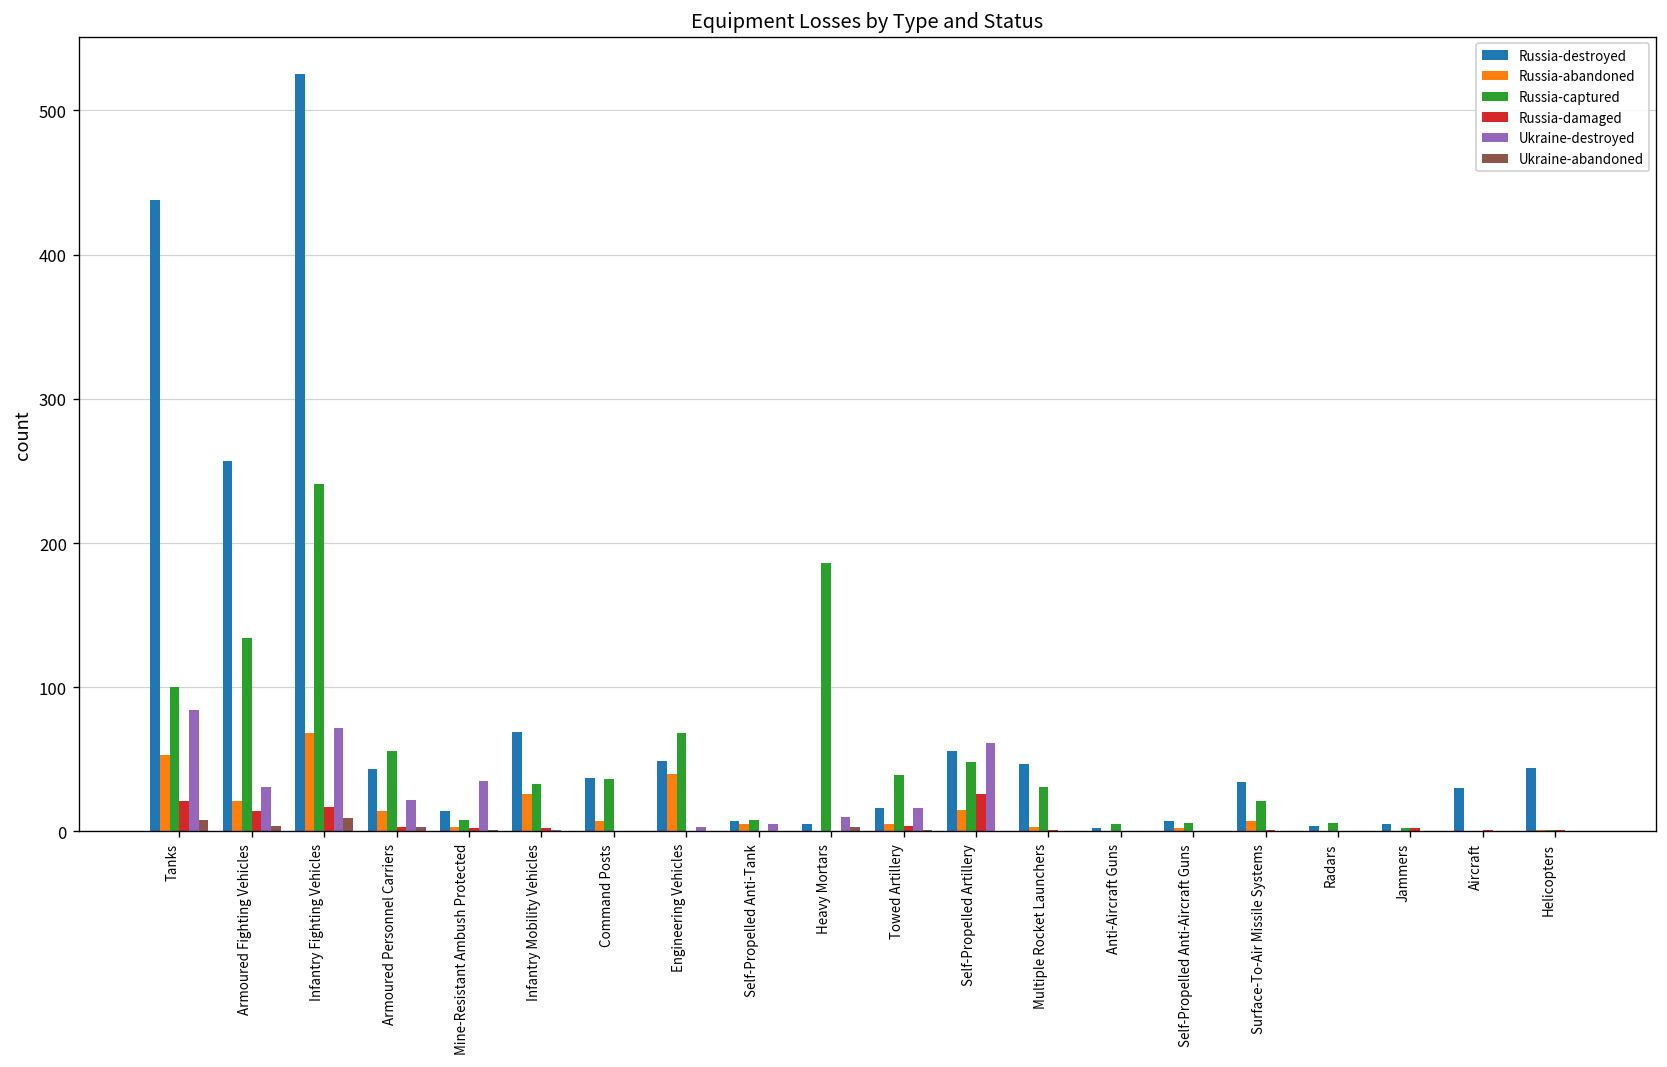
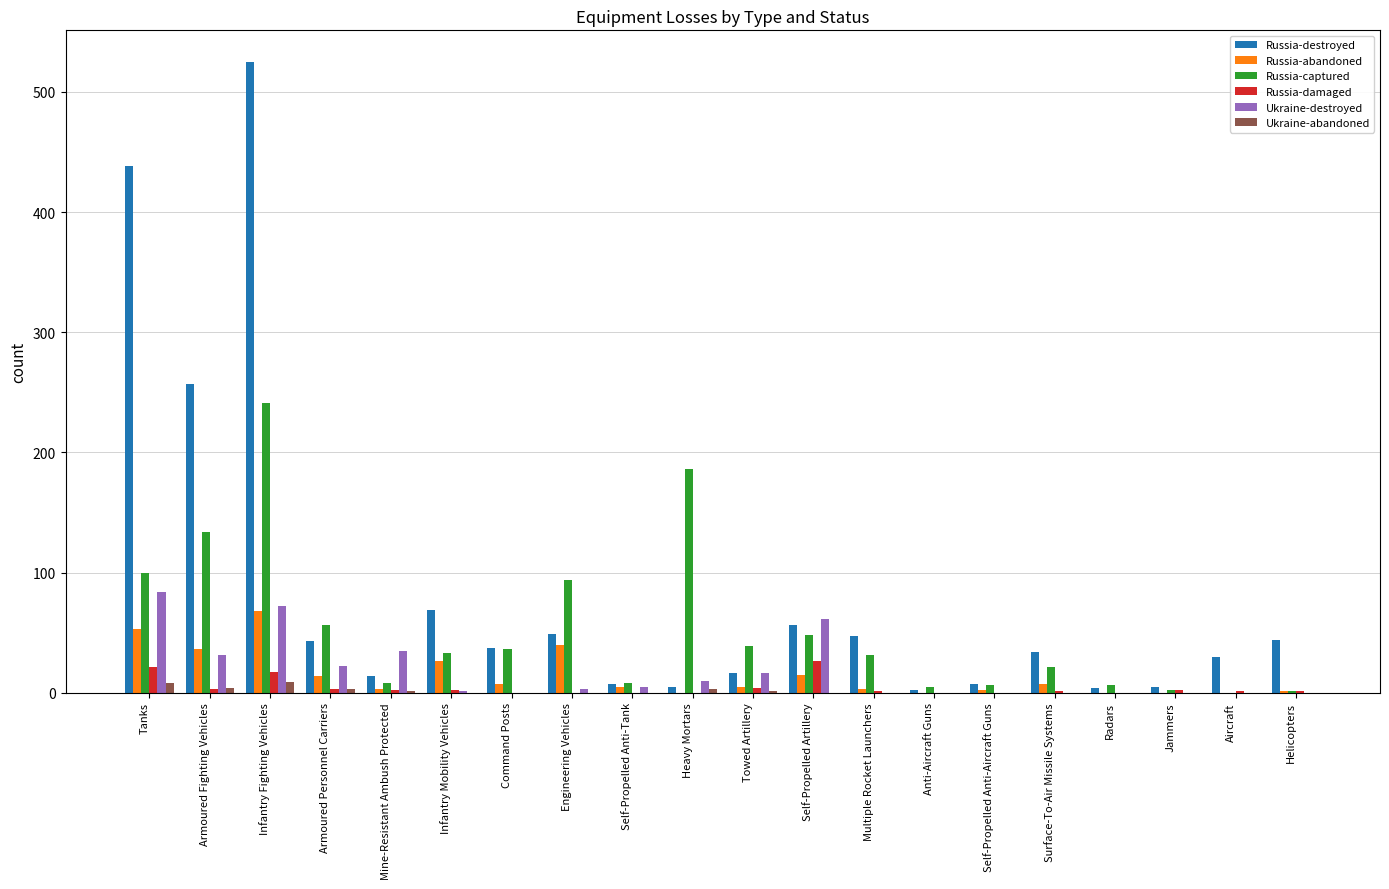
Russia-abandoned, Armoured Fighting Vehicles: 21 -> 36
Russia-damaged, Armoured Fighting Vehicles: 14 -> 3
Russia-captured, Engineering Vehicles: 68 -> 94
